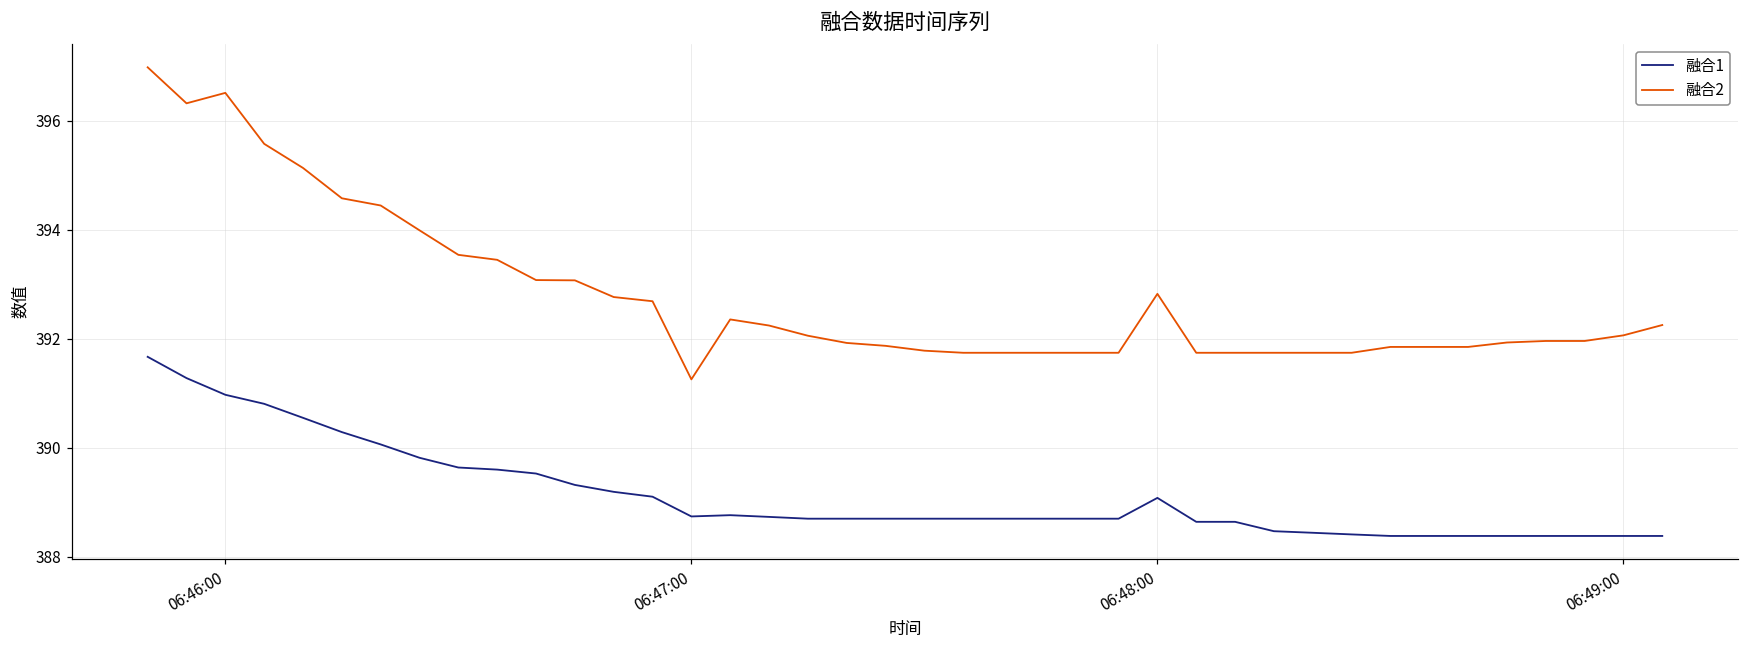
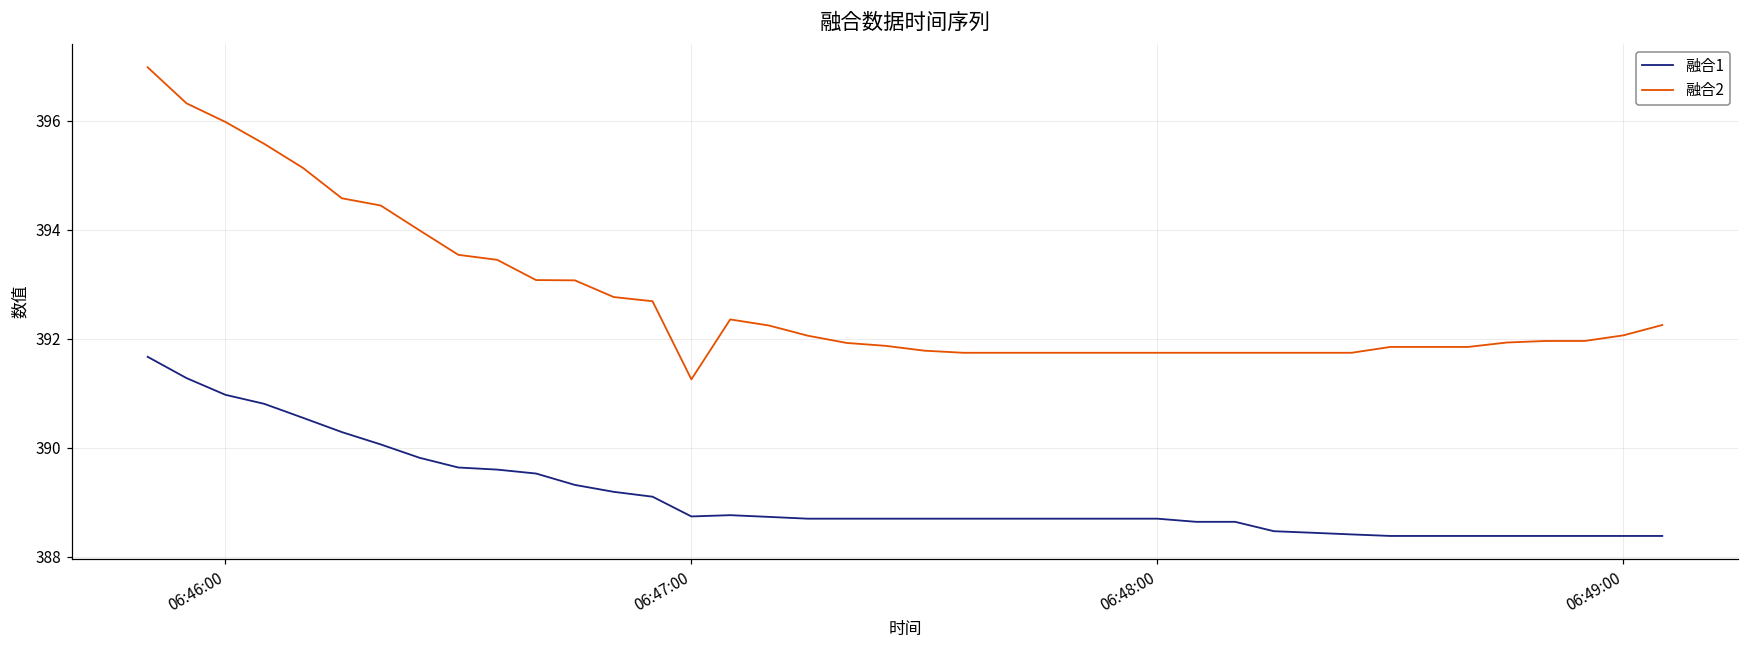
融合2, 06:46:00: 396.5 -> 396.0
融合1, 06:48:00: 389.1 -> 388.7
融合2, 06:48:00: 392.8 -> 391.7
